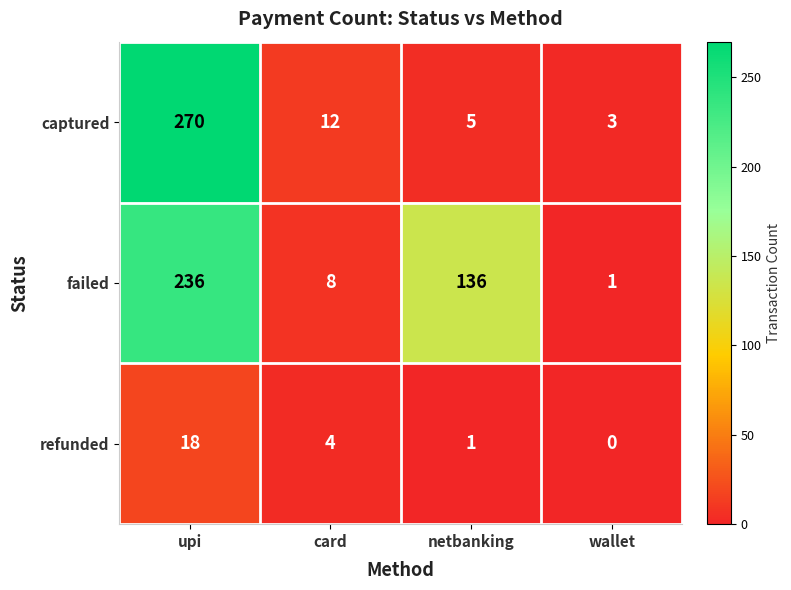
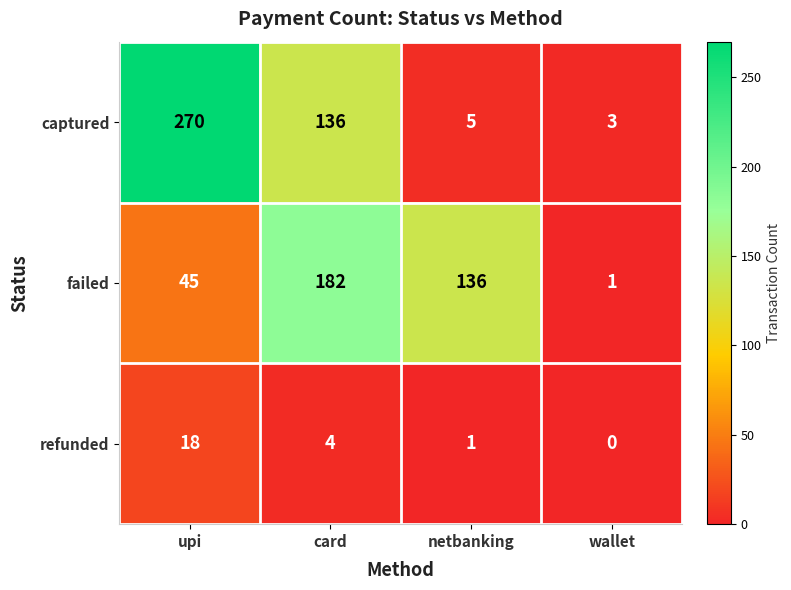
captured, card: 12 -> 136
failed, upi: 236 -> 45
failed, card: 8 -> 182
